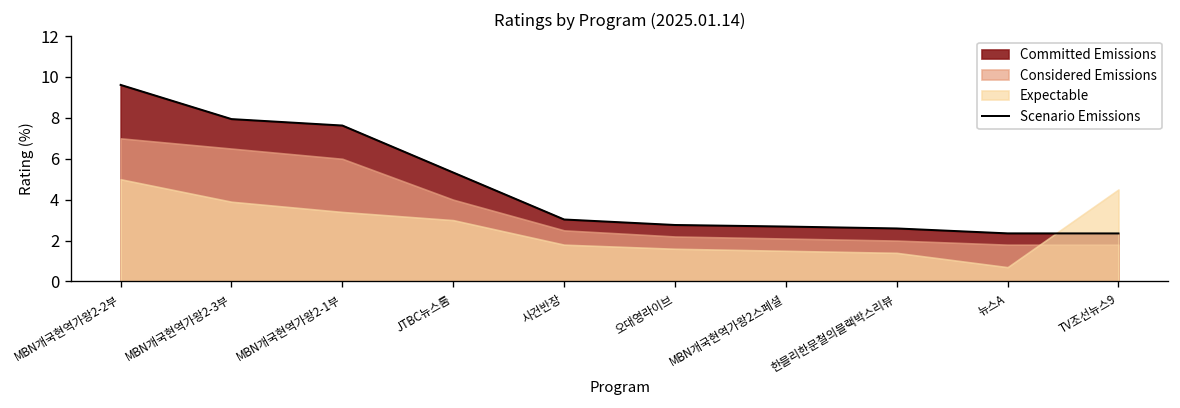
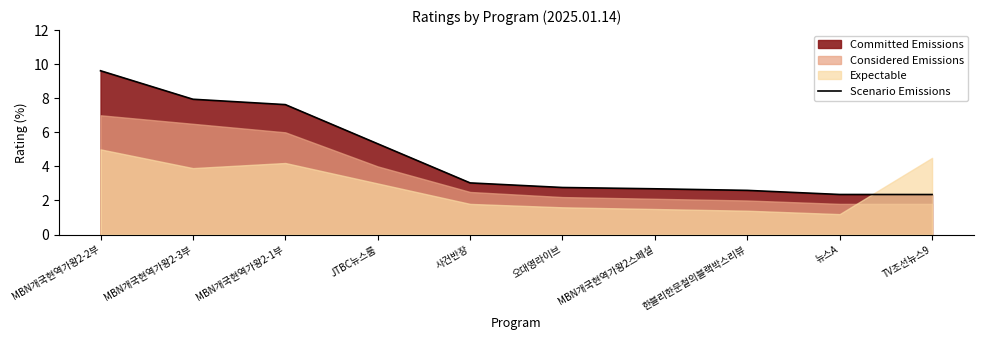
Expectable, MBN개국현역가왕2-1부: 3.4 -> 4.2
Expectable, 뉴스A: 0.7 -> 1.2
